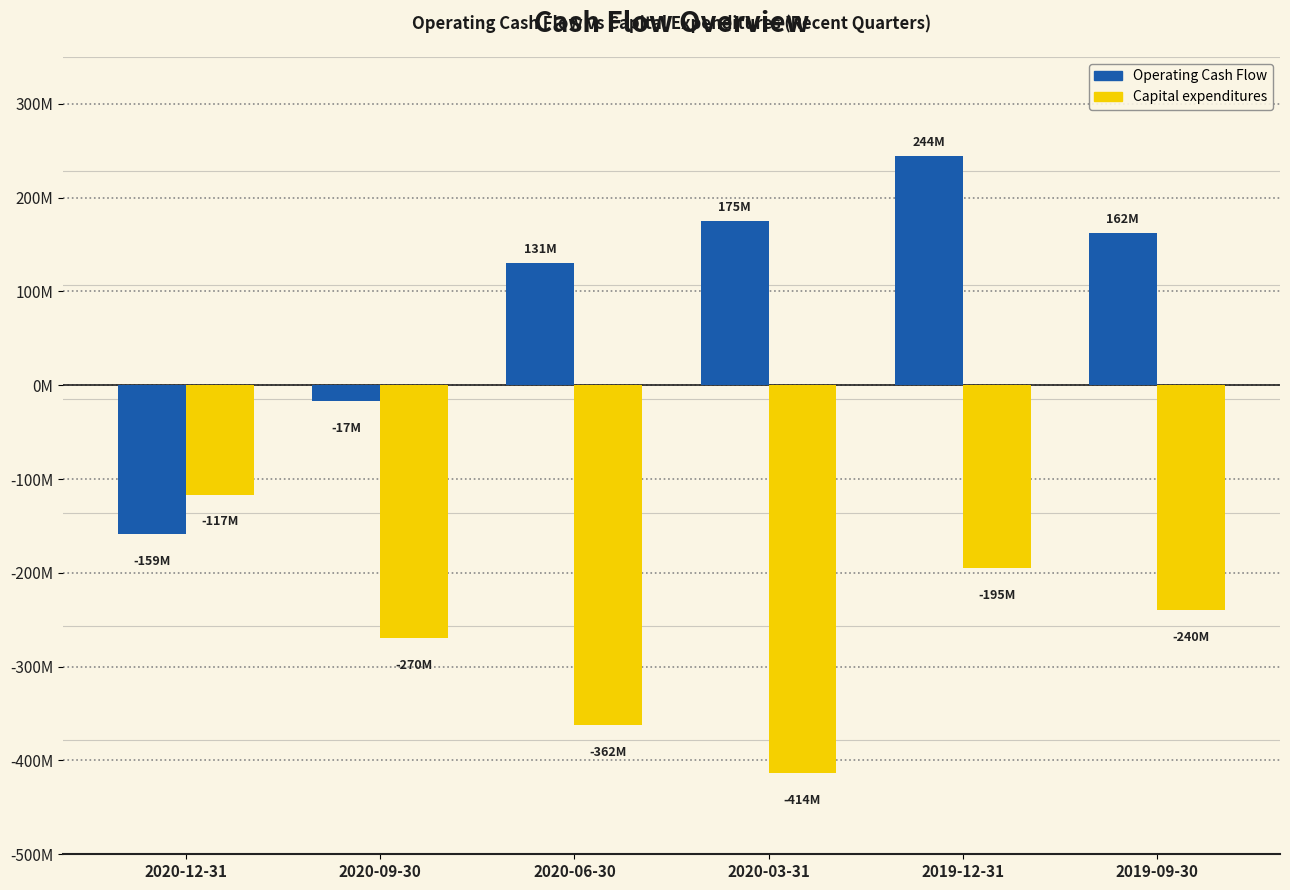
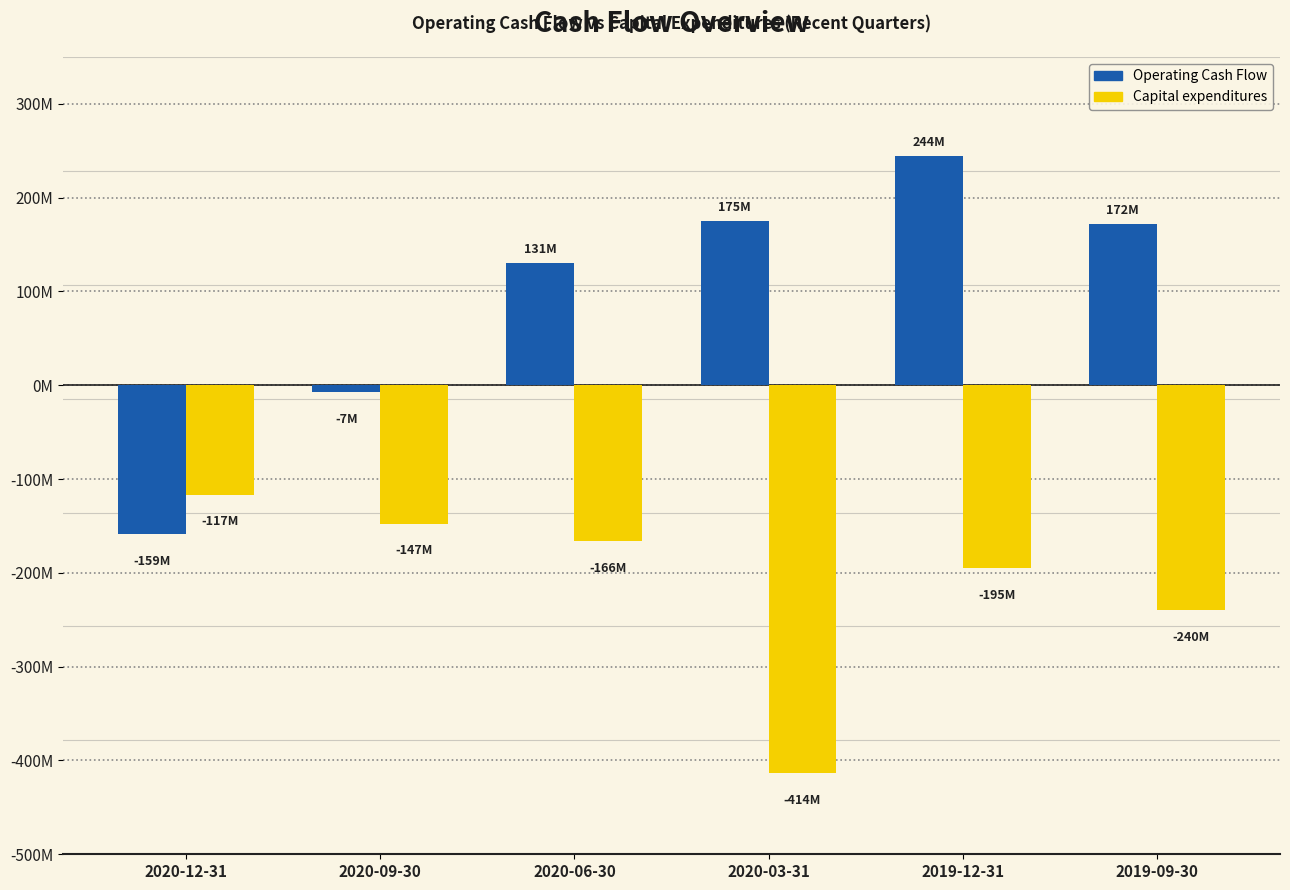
Operating Cash Flow, 2020-09-30: -17M -> -7M
Capital expenditures, 2020-09-30: -270M -> -147M
Capital expenditures, 2020-06-30: -362M -> -166M
Operating Cash Flow, 2019-09-30: 162M -> 172M
